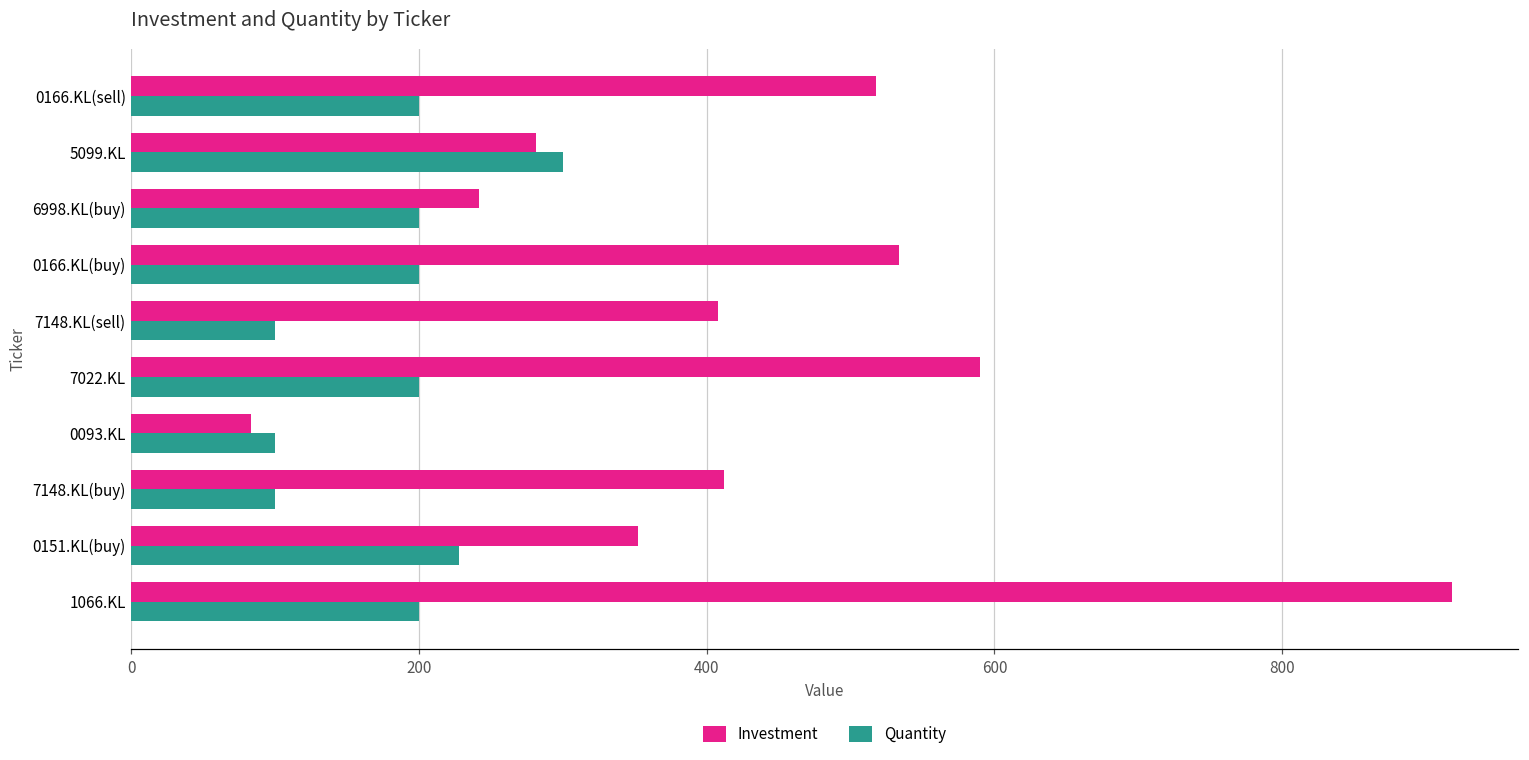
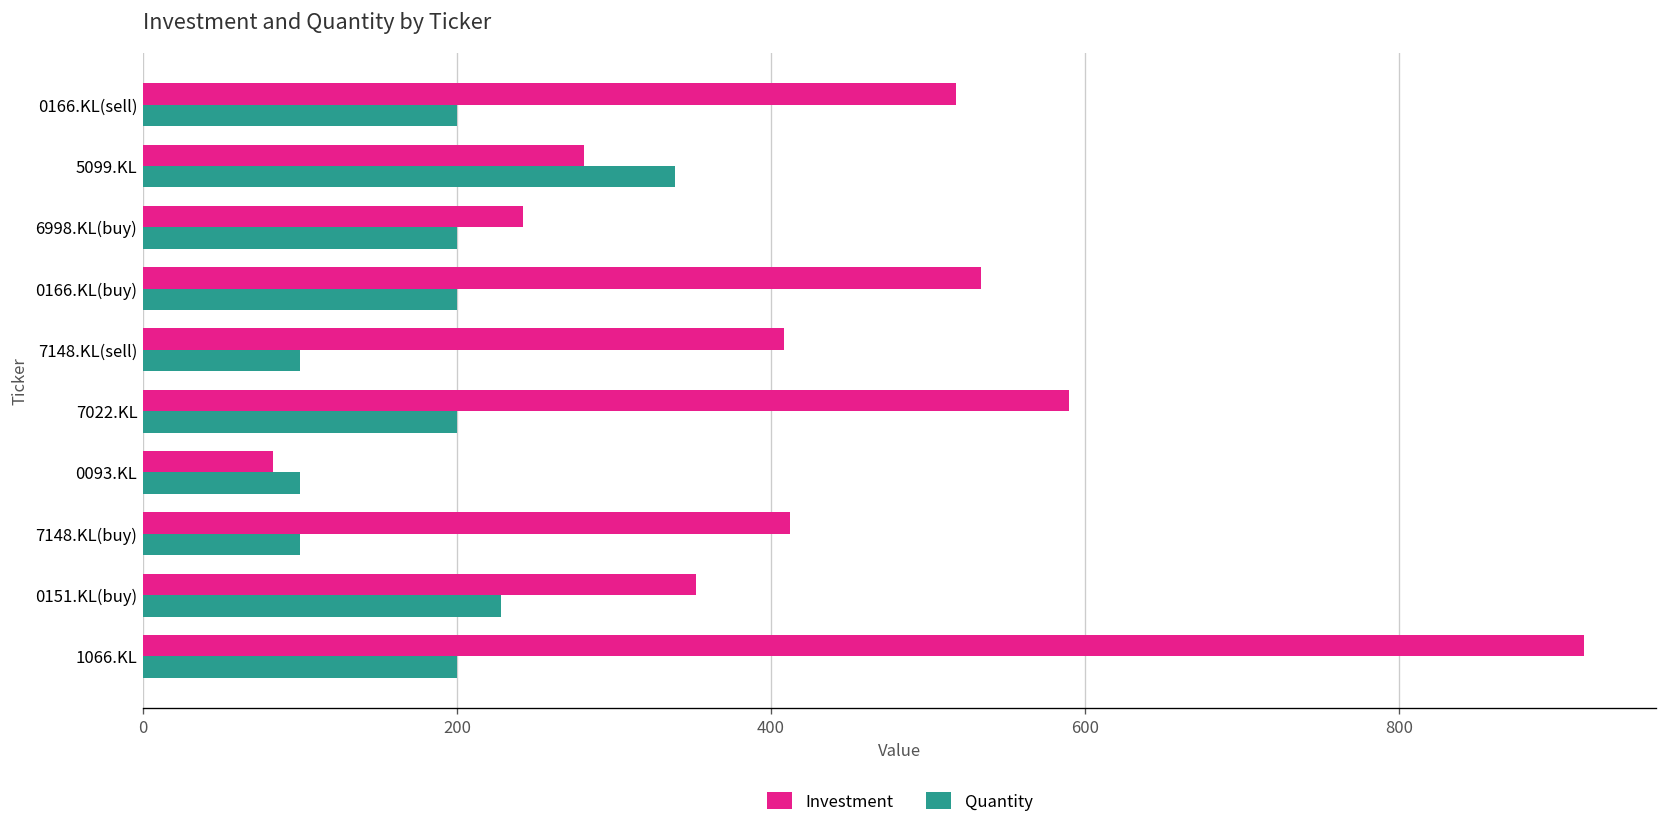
Quantity, 5099.KL: 300 -> 339
